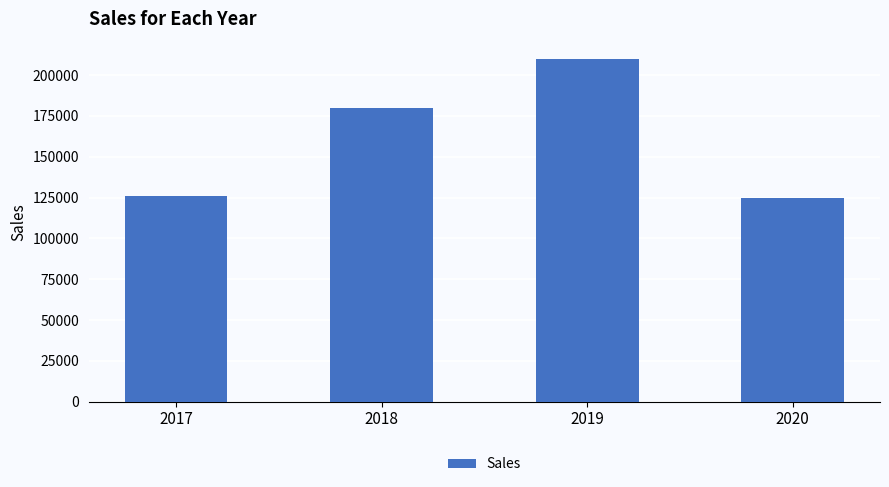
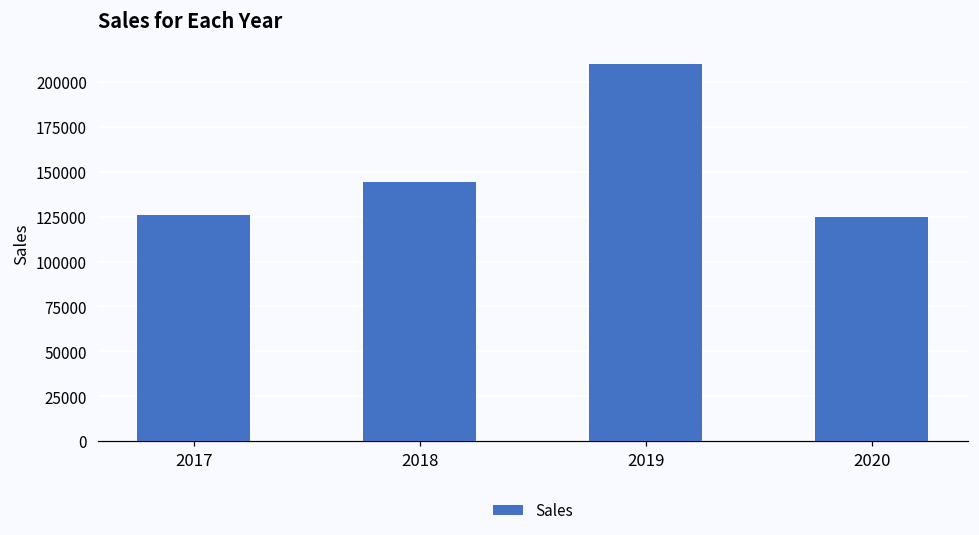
2018: 180000 -> 144000
